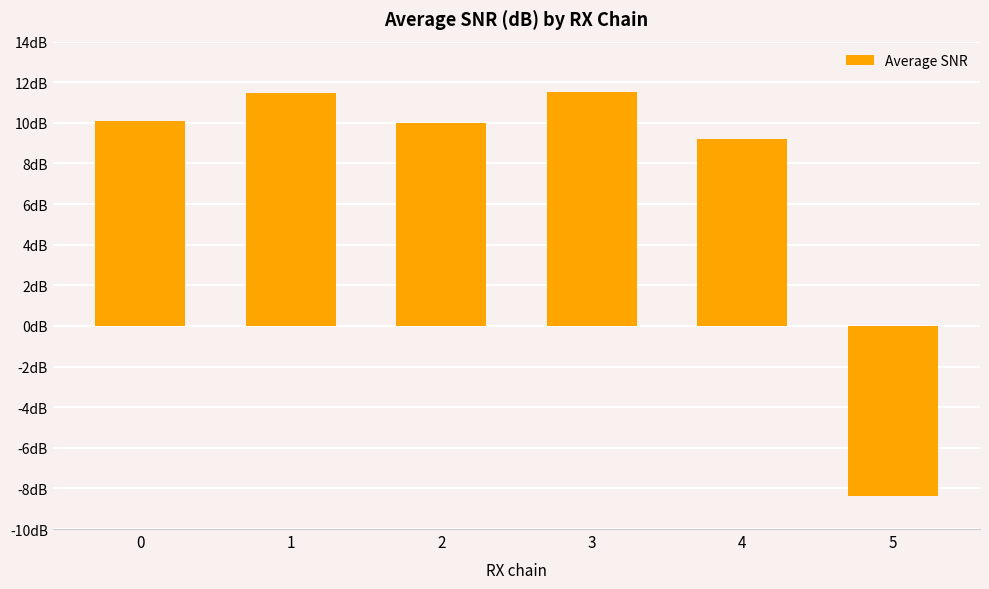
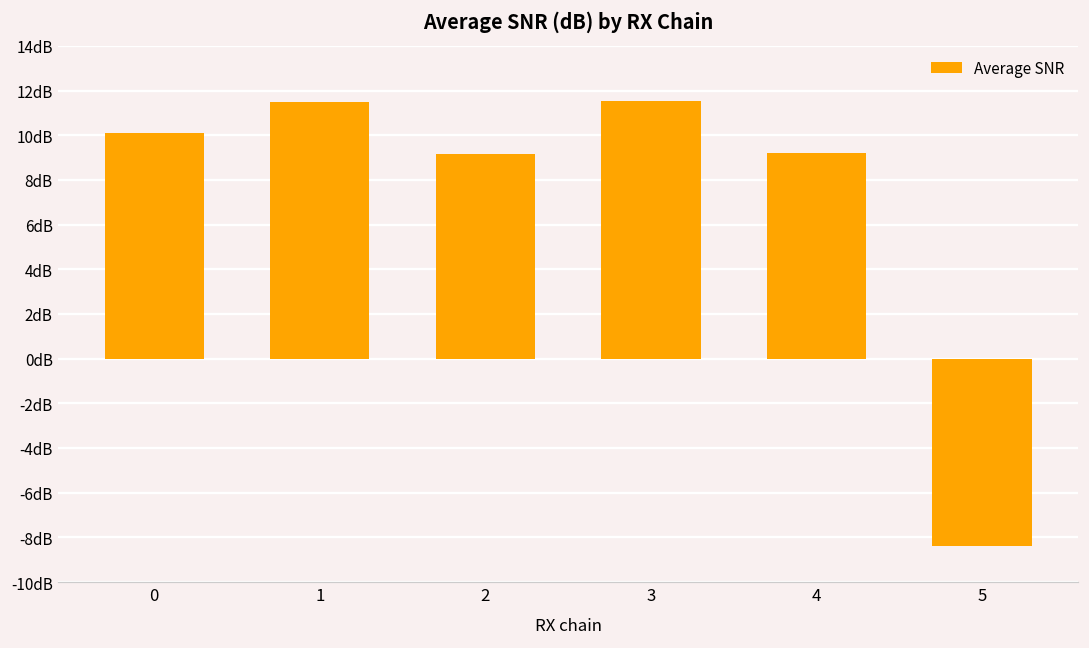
2: 10.0dB -> 9.2dB
